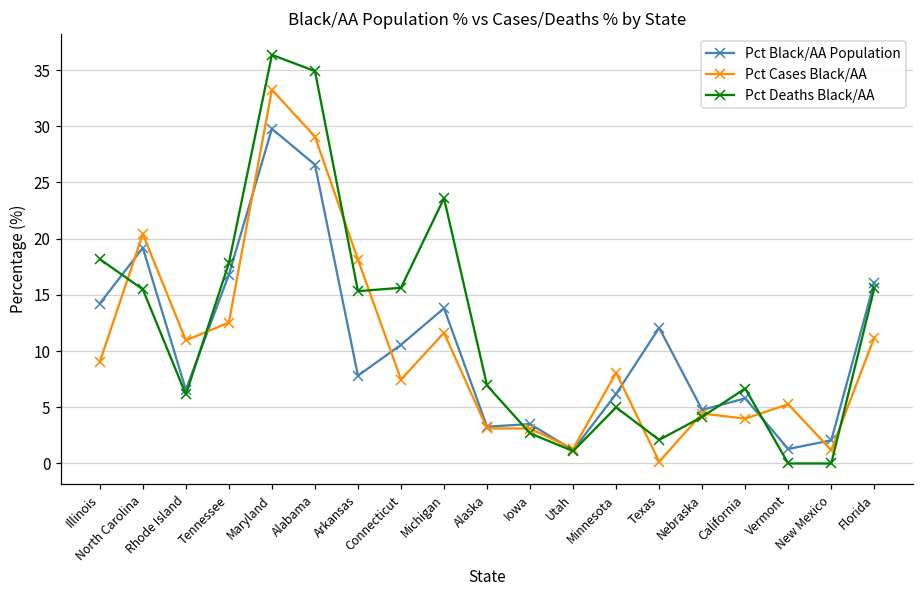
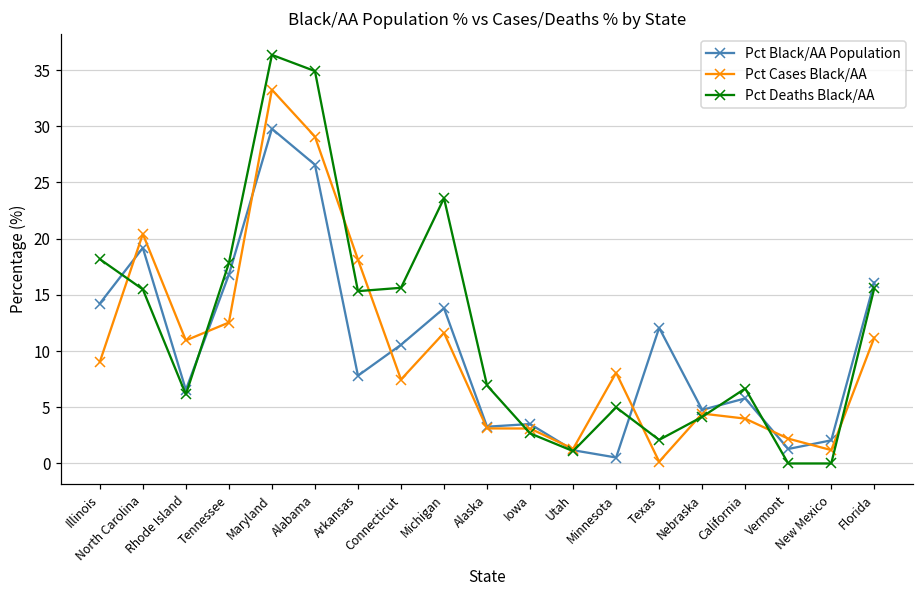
Pct Black/AA Population, Minnesota: 6.2 -> 0.5
Pct Cases Black/AA, Vermont: 5.3 -> 2.2
